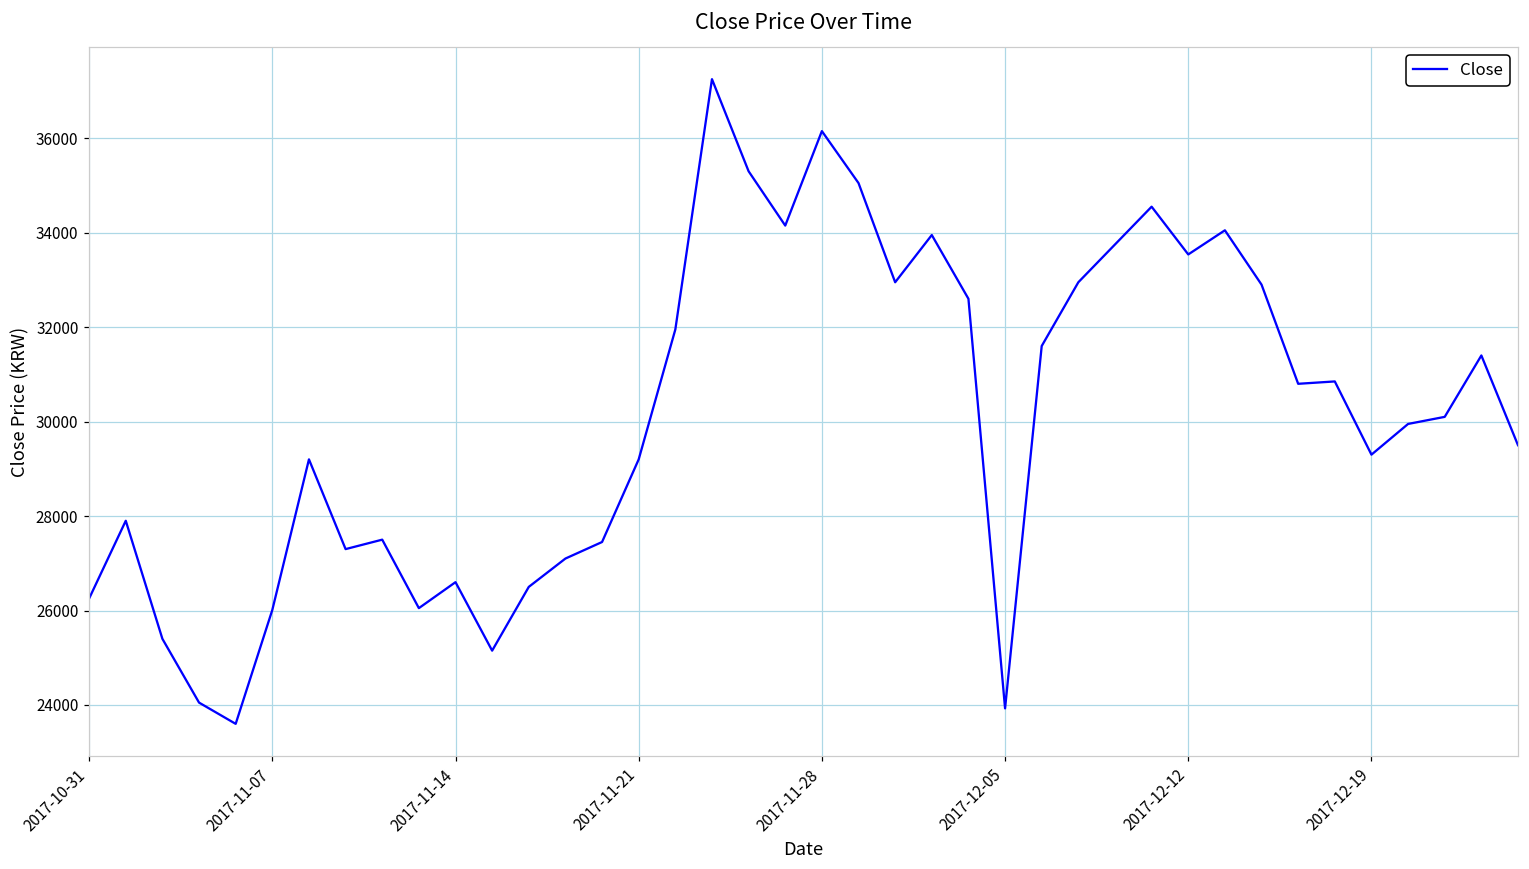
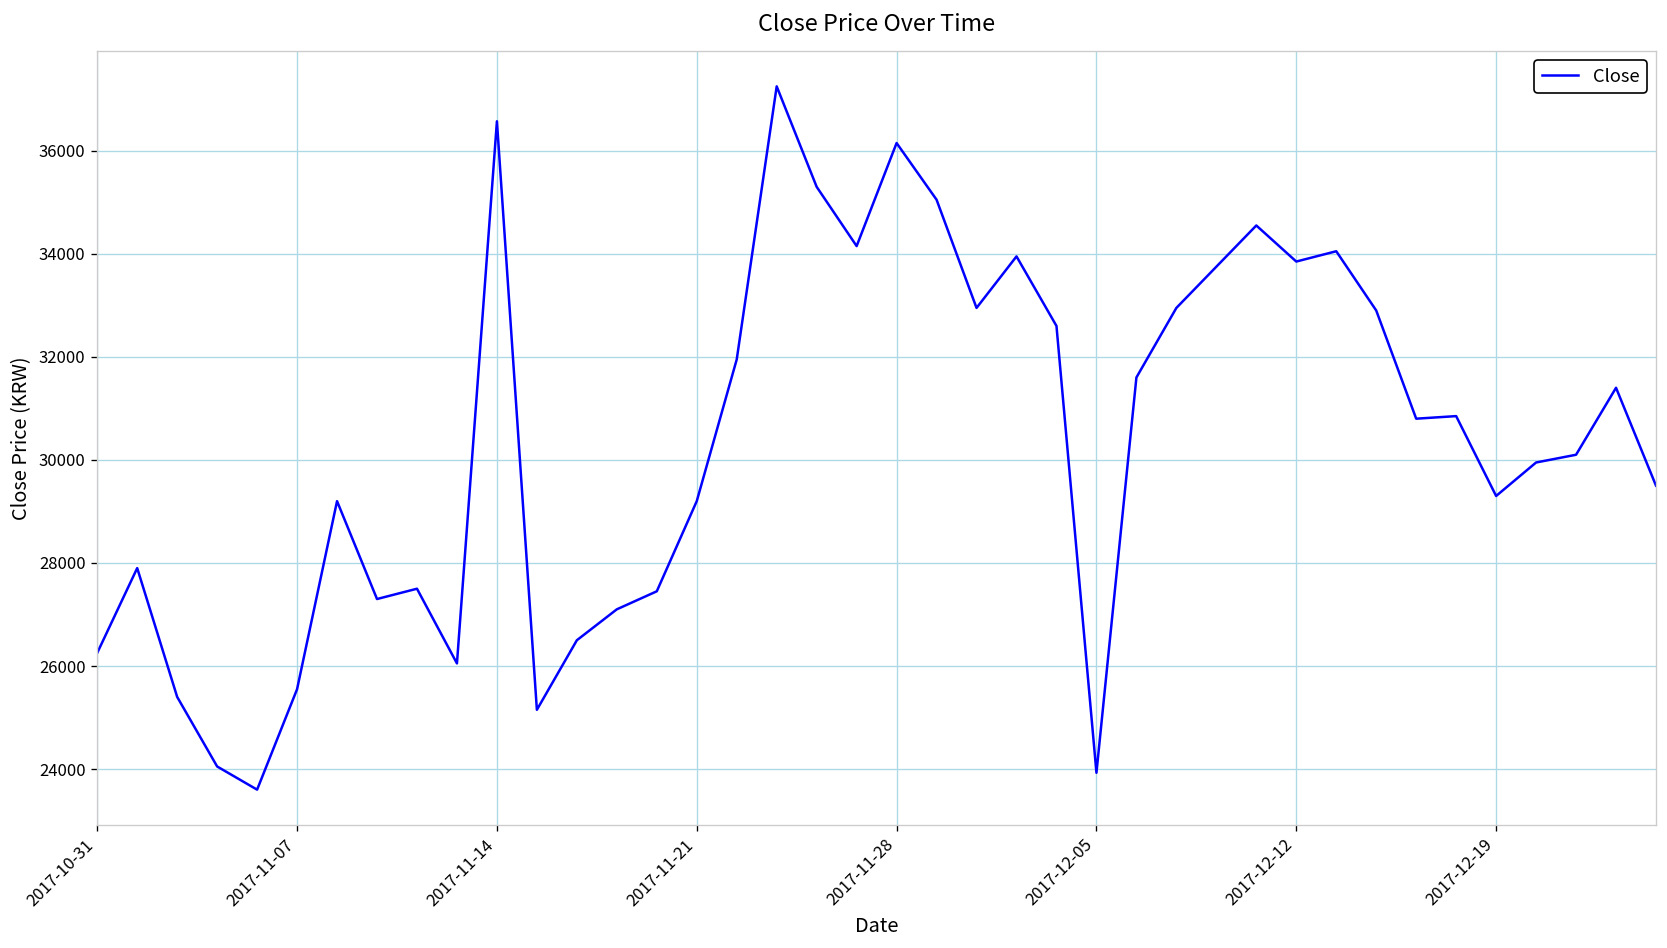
2017-11-07: 26000 -> 25600
2017-11-14: 26600 -> 36600
2017-12-12: 33500 -> 33900
